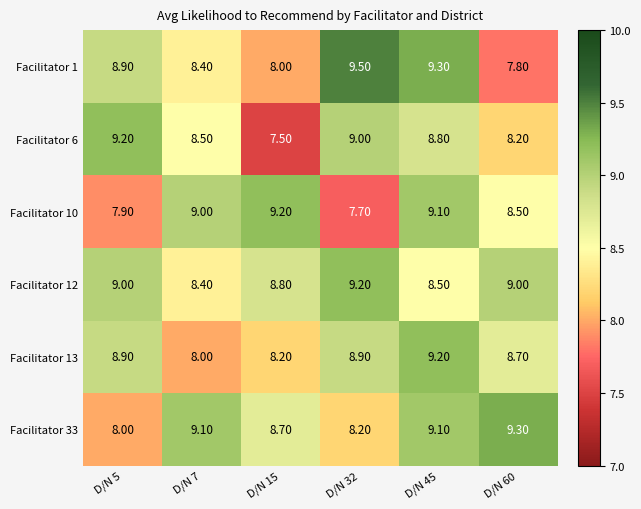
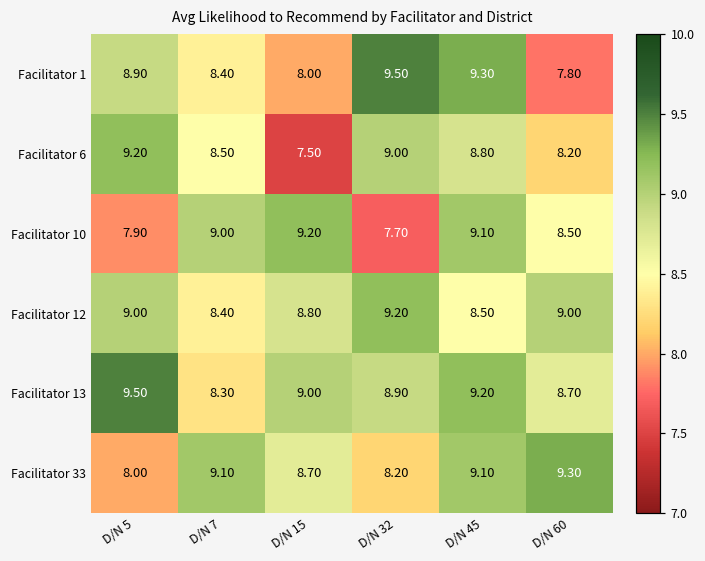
Facilitator 13, D/N 5: 8.90 -> 9.50
Facilitator 13, D/N 7: 8.00 -> 8.30
Facilitator 13, D/N 15: 8.20 -> 9.00
